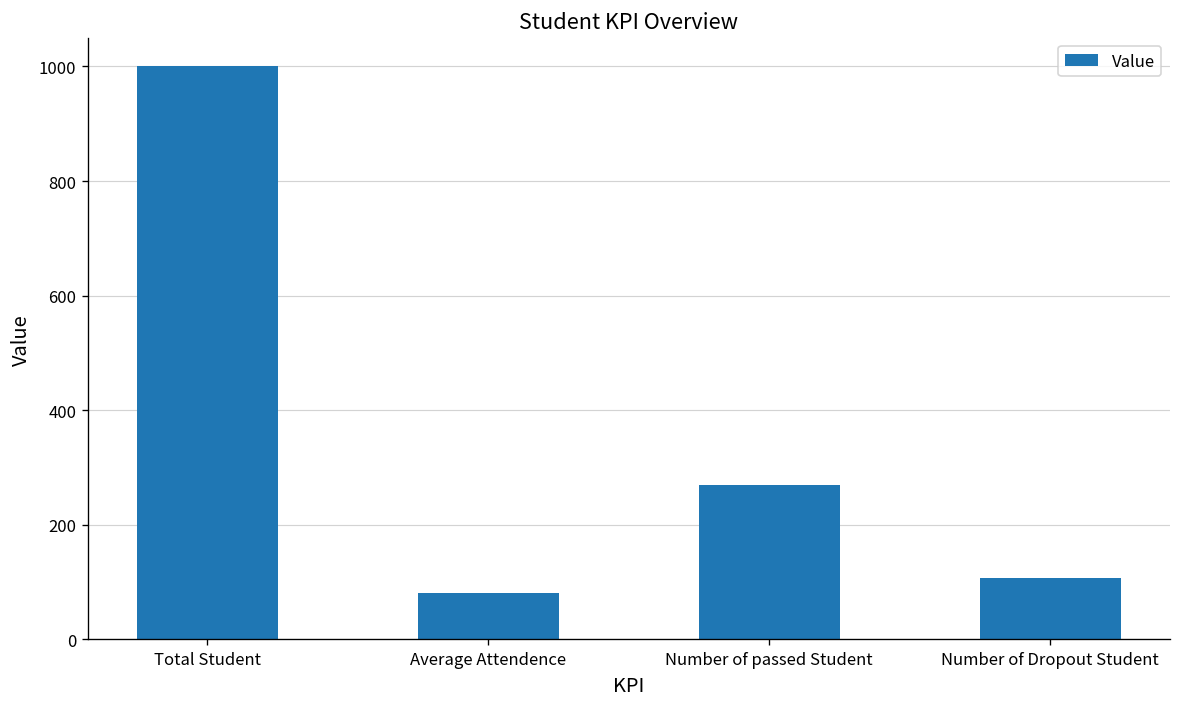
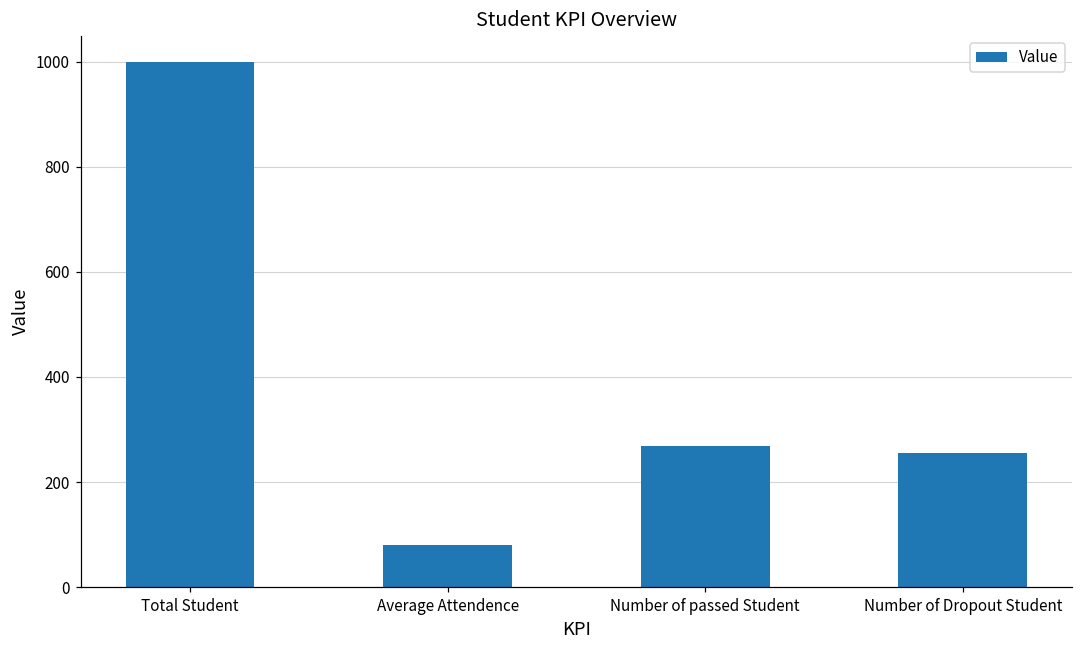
Number of Dropout Student: 110 -> 260
